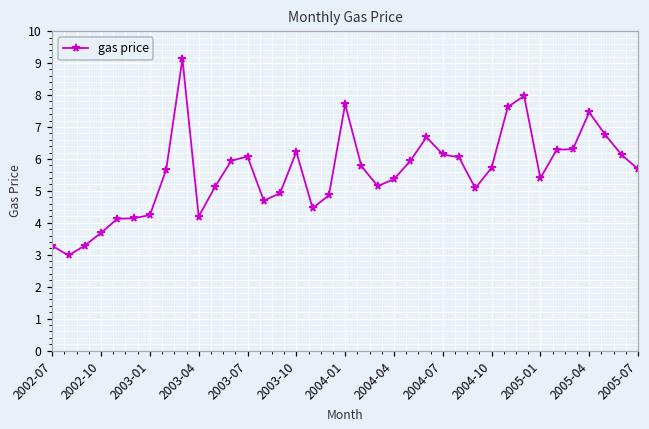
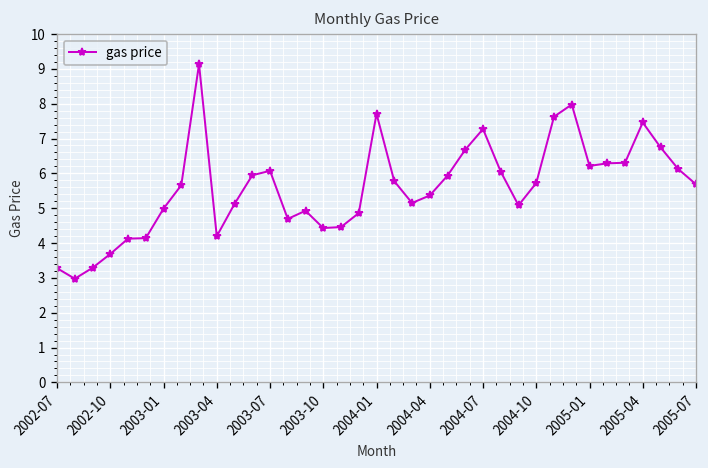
2003-01: 4.2 -> 5.0
2003-10: 6.2 -> 4.4
2004-07: 6.1 -> 7.3
2005-01: 5.4 -> 6.2
